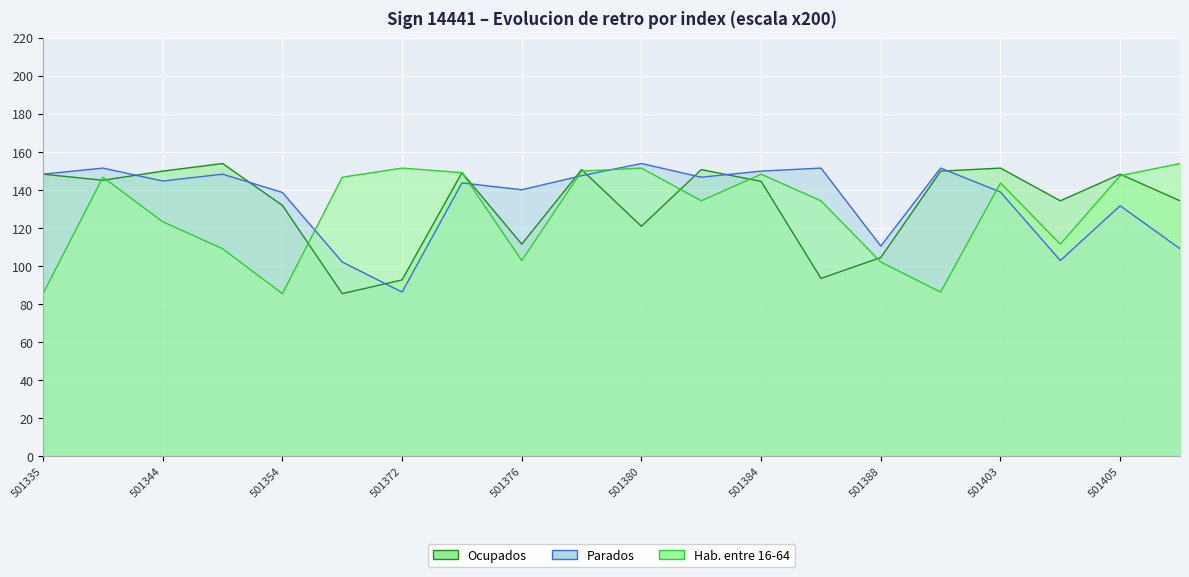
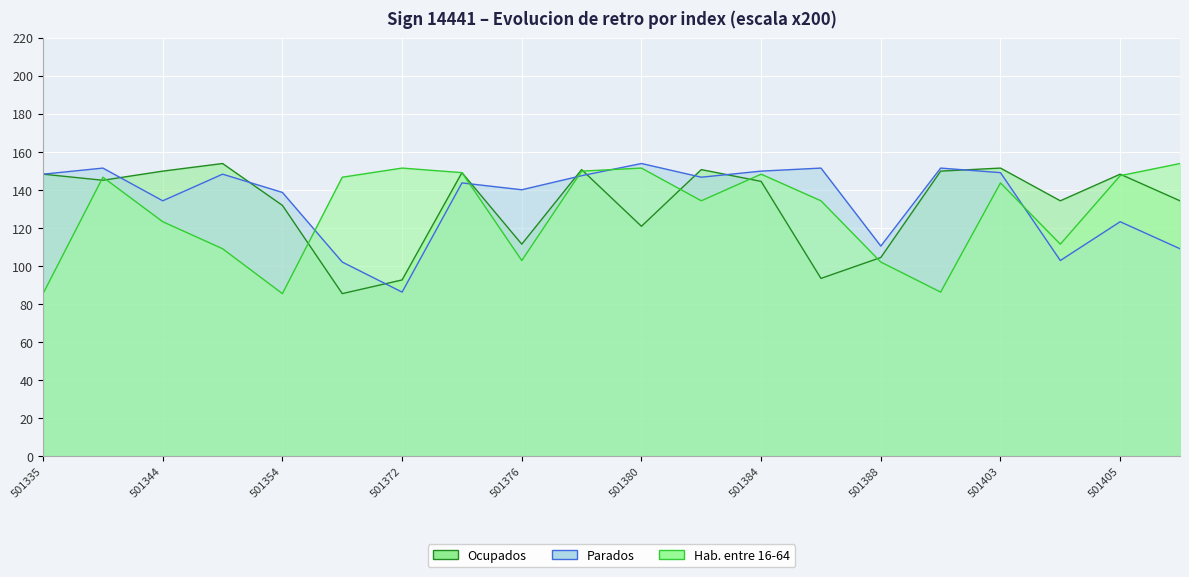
Parados, 501344: 145 -> 134
Parados, 501403: 139 -> 149
Parados, 501405: 132 -> 123
